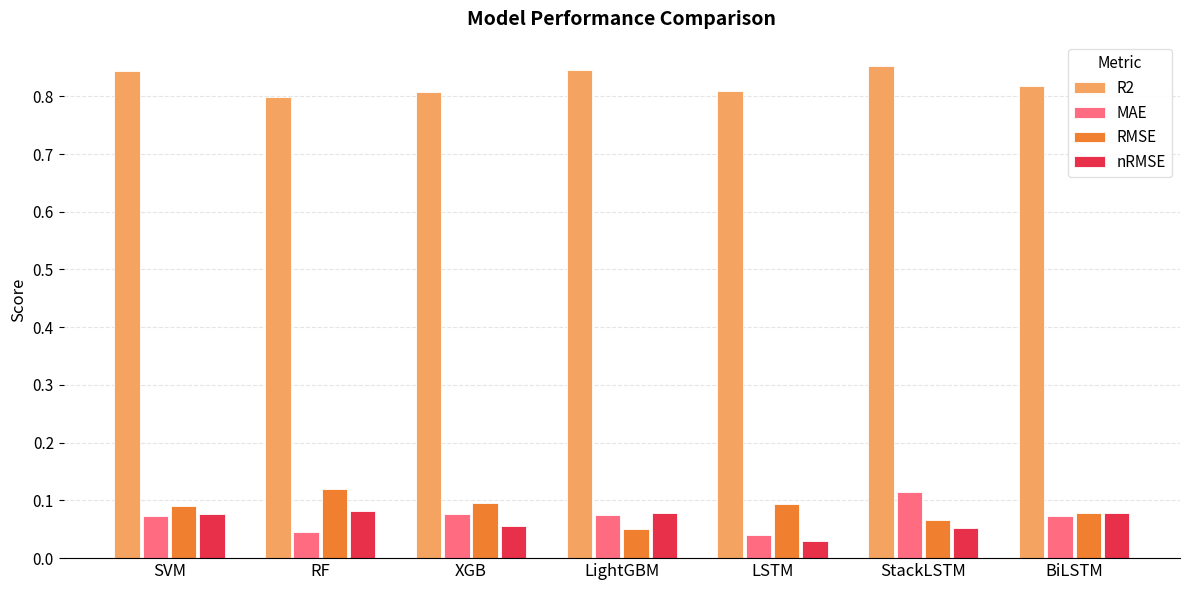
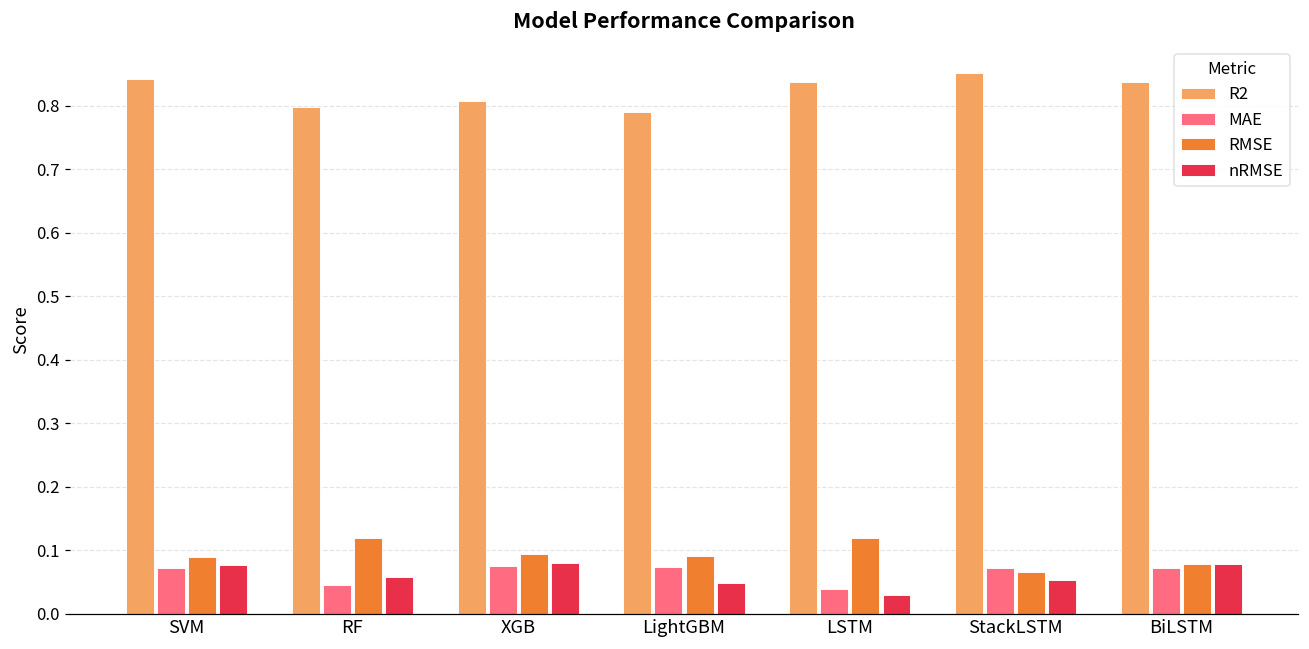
nRMSE, RF: 0.08 -> 0.06
nRMSE, XGB: 0.06 -> 0.08
R2, LightGBM: 0.85 -> 0.79
RMSE, LightGBM: 0.05 -> 0.09
nRMSE, LightGBM: 0.08 -> 0.05
R2, LSTM: 0.81 -> 0.84
RMSE, LSTM: 0.09 -> 0.12
MAE, StackLSTM: 0.12 -> 0.07
R2, BiLSTM: 0.82 -> 0.84
